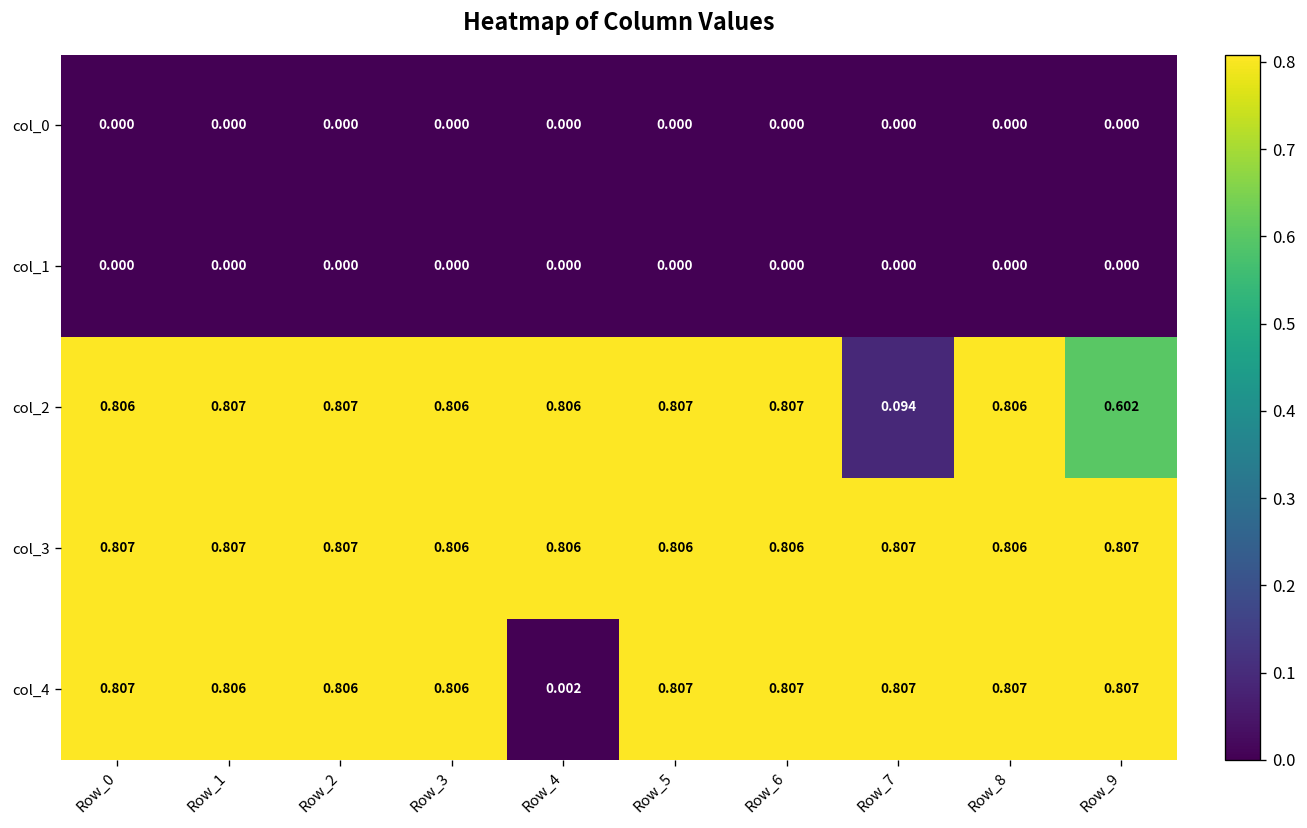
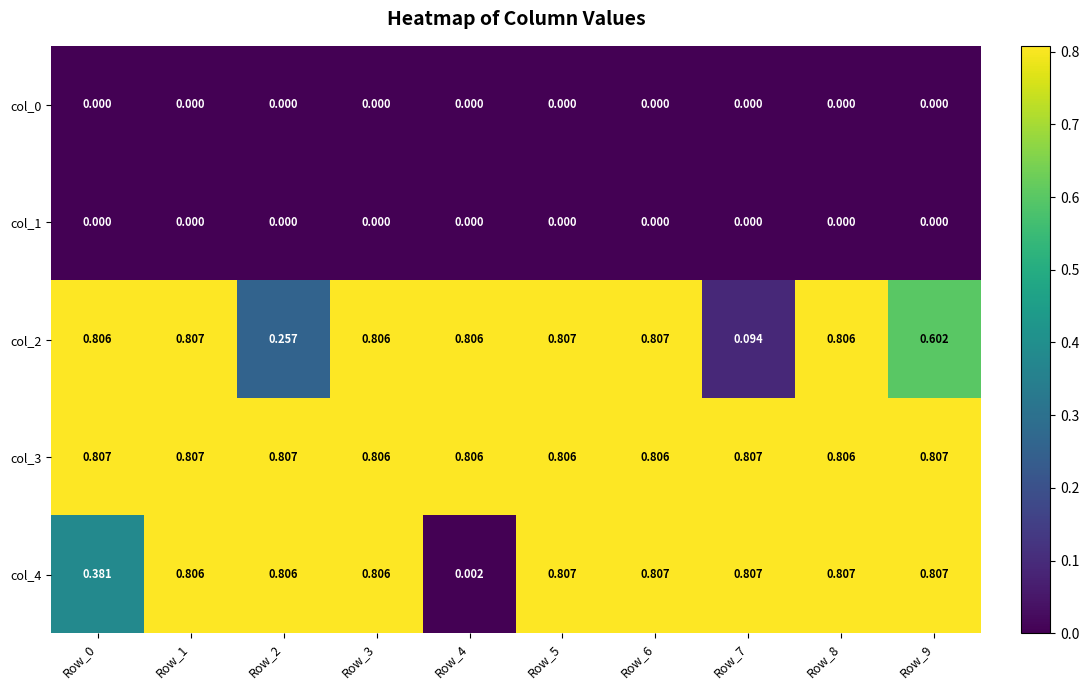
col_2, Row_2: 0.807 -> 0.257
col_4, Row_0: 0.807 -> 0.381
